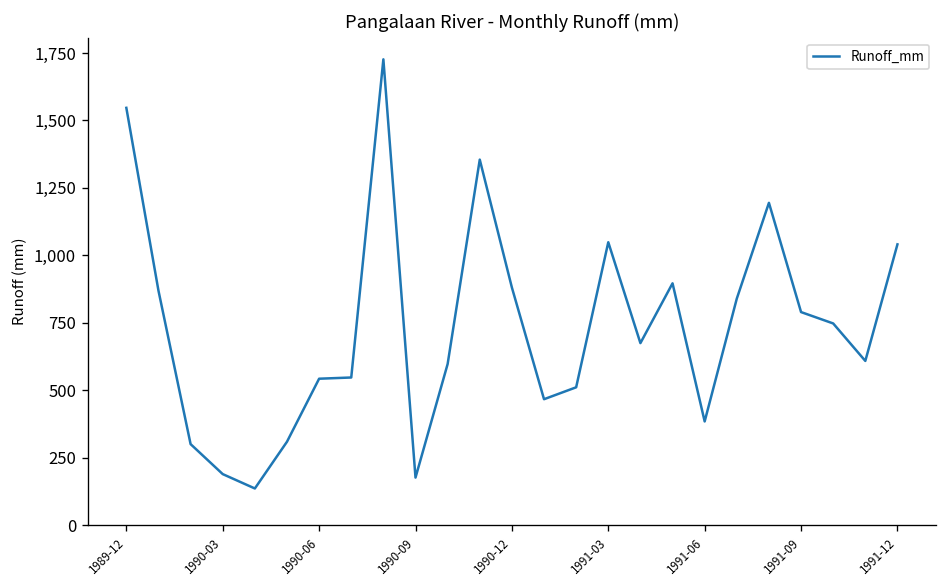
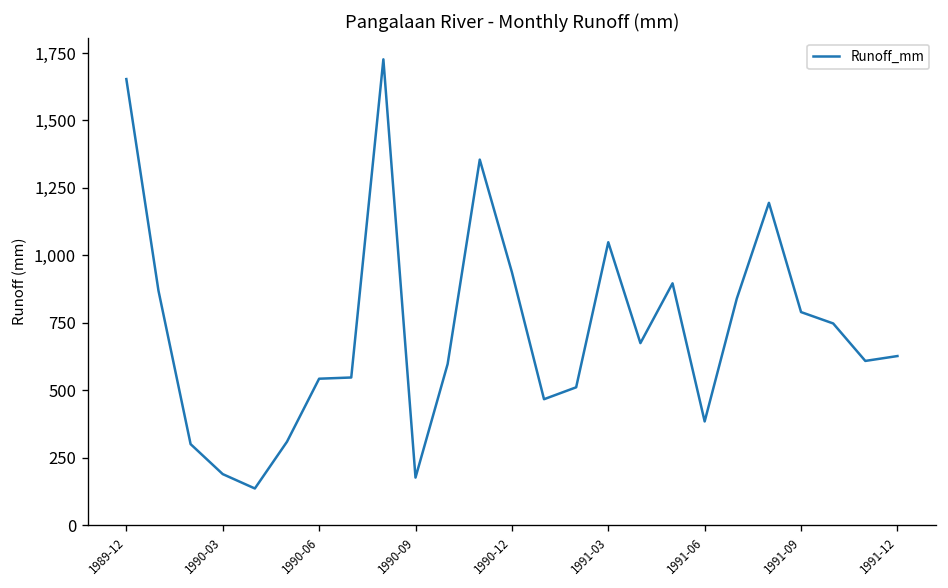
1989-12: 1,550 -> 1,650
1990-12: 880 -> 940
1991-12: 1,040 -> 630
